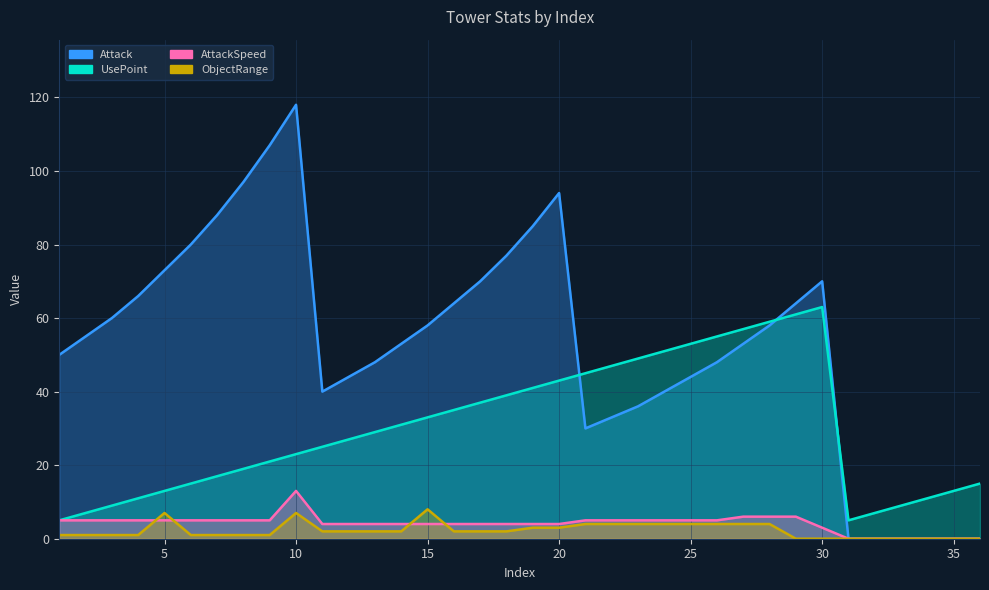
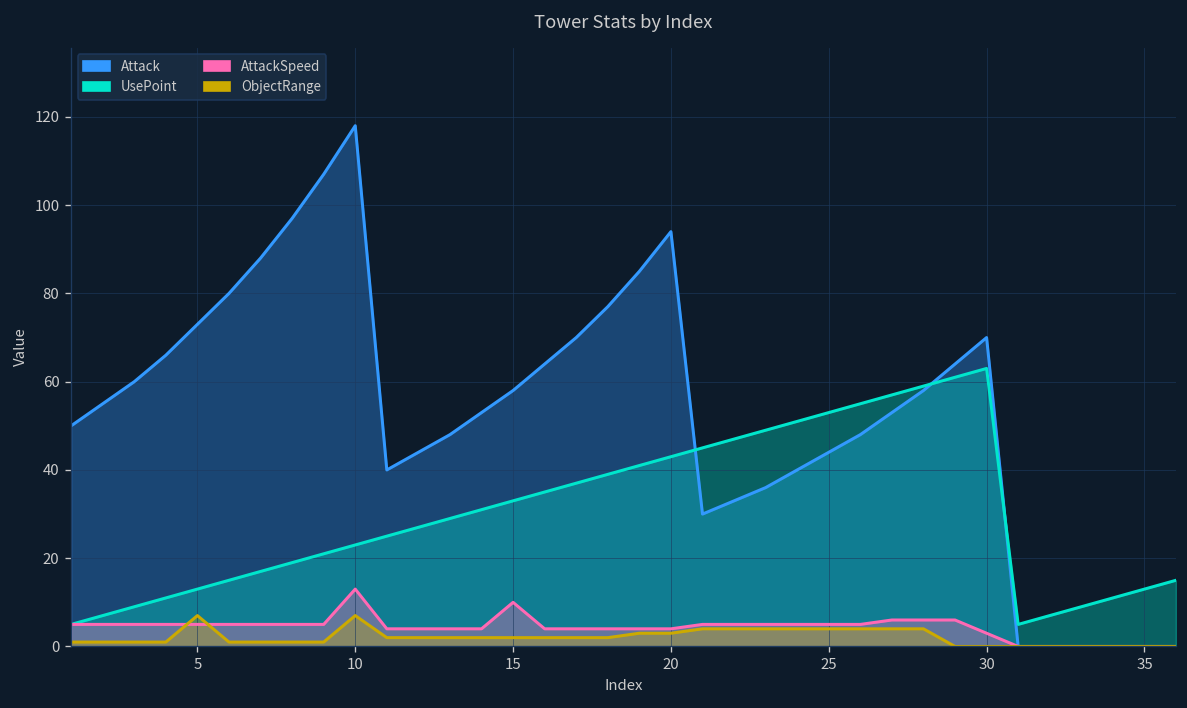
AttackSpeed, 15: 4 -> 10
ObjectRange, 15: 8 -> 2
